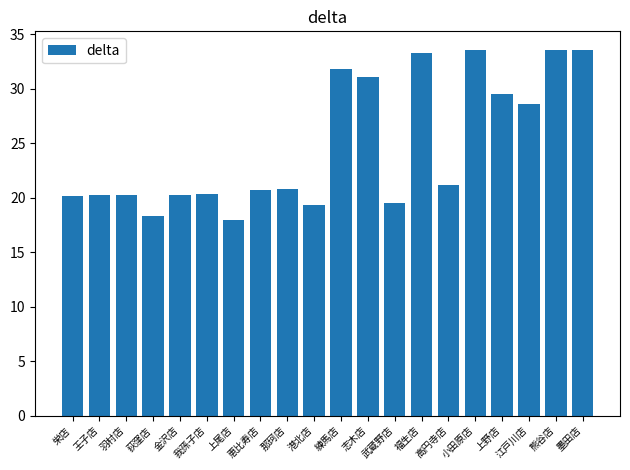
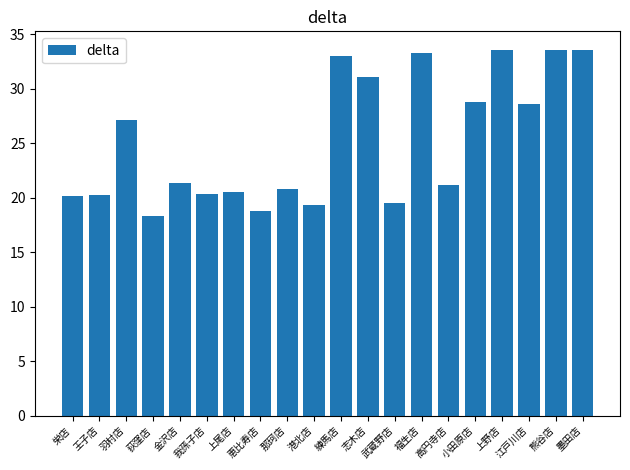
羽村店: 20.3 -> 27.2
金沢店: 20.3 -> 21.4
上尾店: 18.0 -> 20.5
恵比寿店: 20.7 -> 18.8
練馬店: 31.9 -> 33.1
小田原店: 33.5 -> 28.8
上野店: 29.5 -> 33.6
